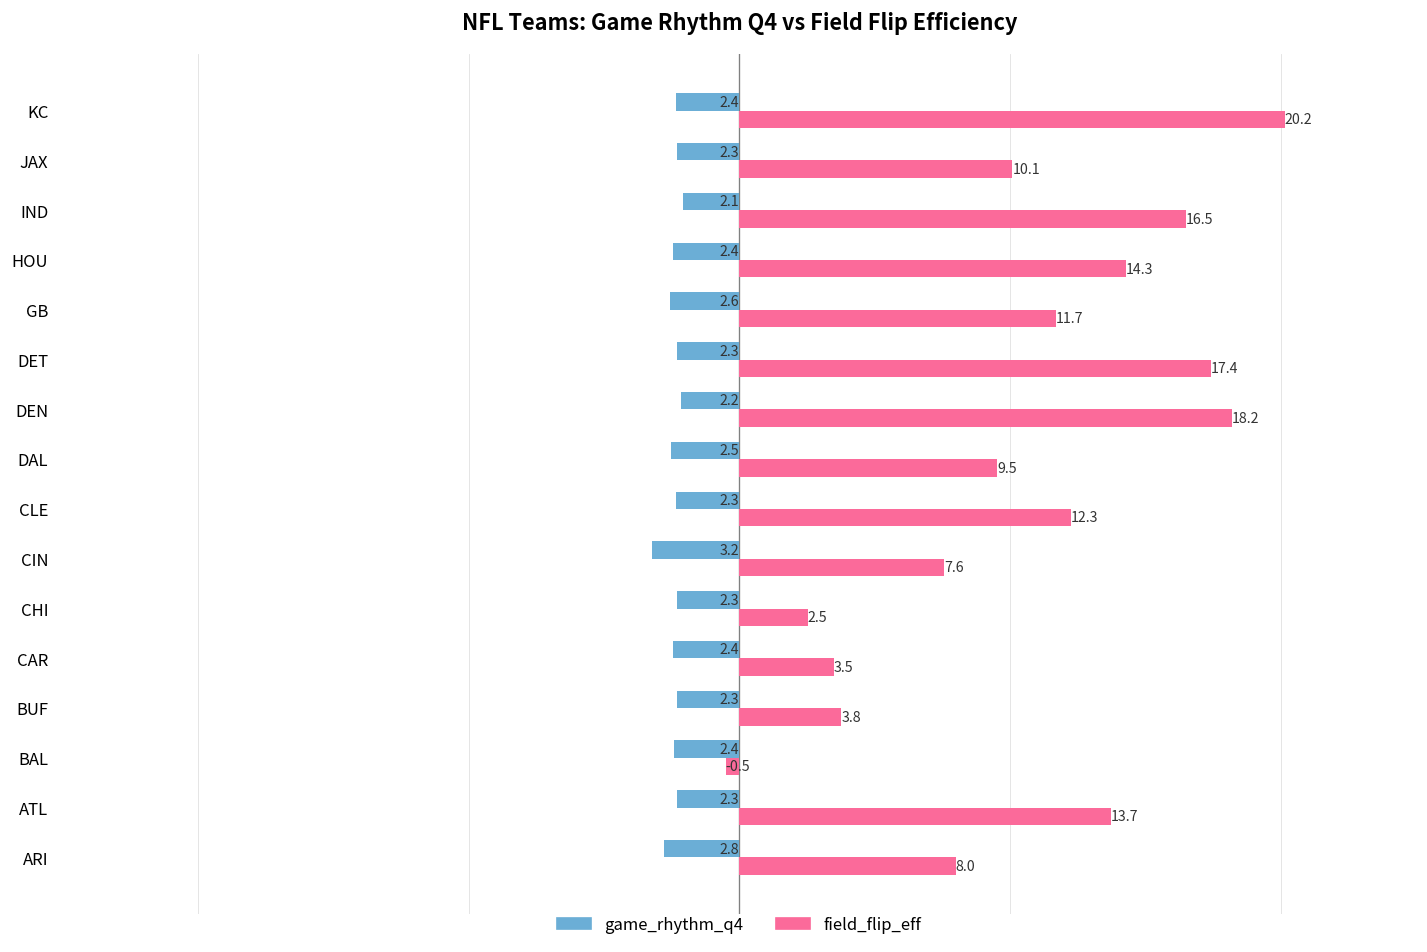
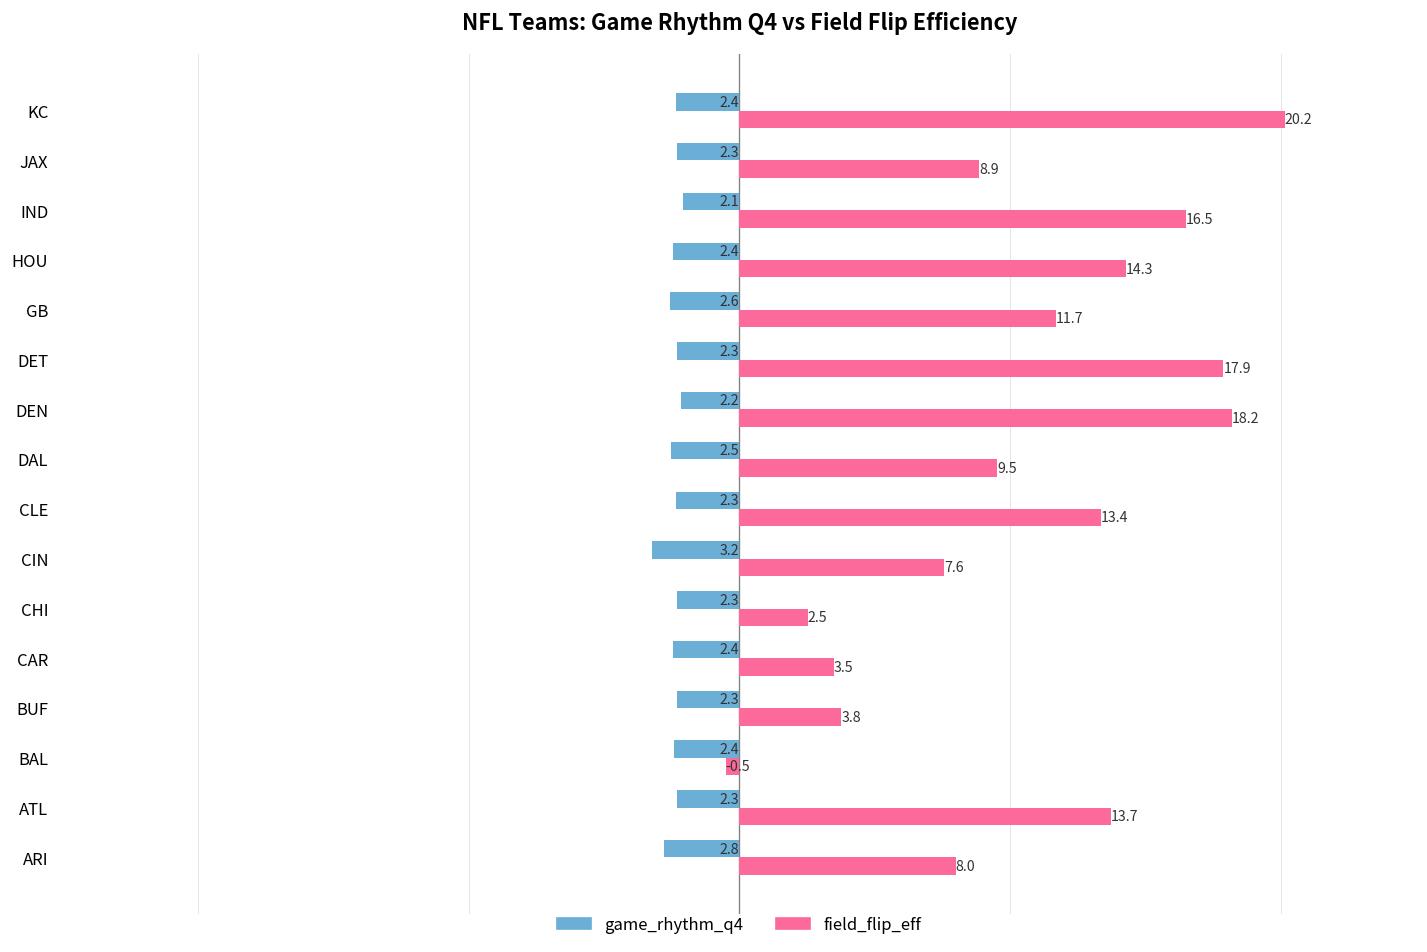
field_flip_eff, JAX: 10.1 -> 8.9
field_flip_eff, DET: 17.4 -> 17.9
field_flip_eff, CLE: 12.3 -> 13.4
